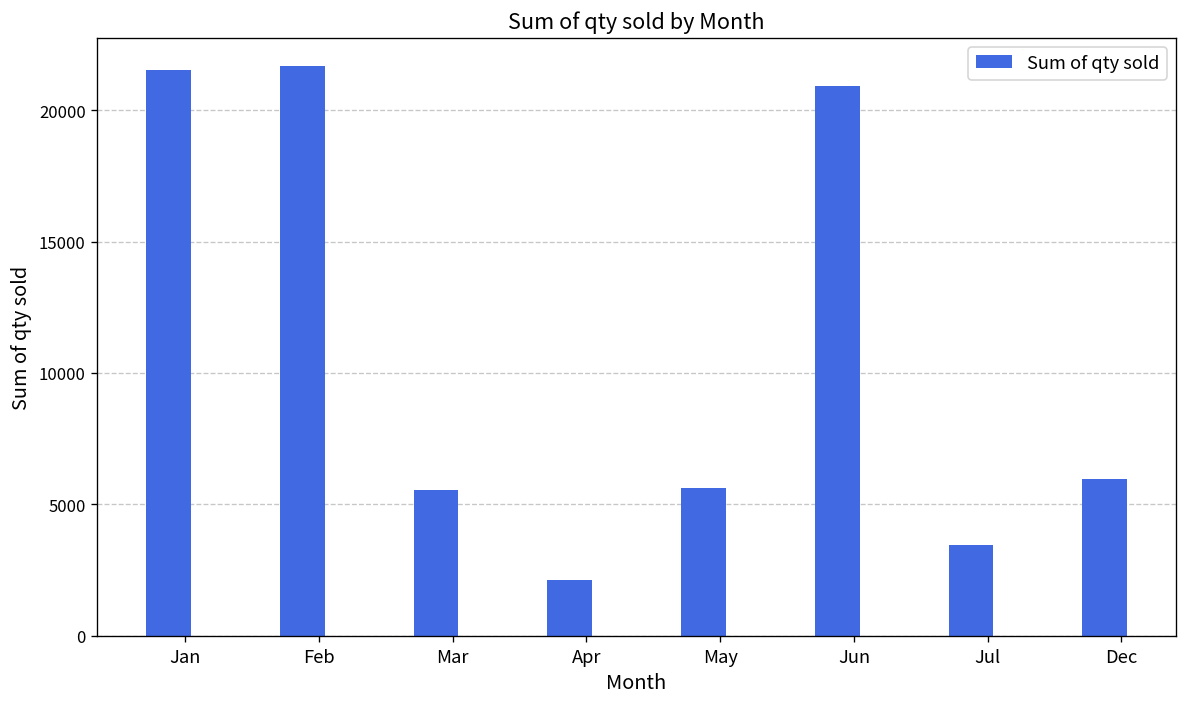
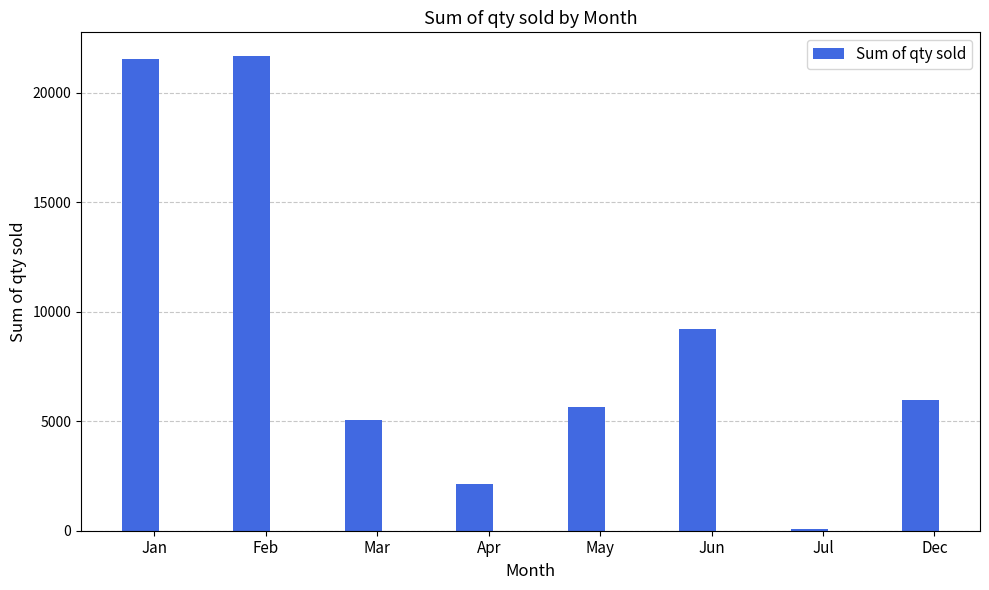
Mar: 5500 -> 5100
Jun: 20900 -> 9200
Jul: 3500 -> 100
